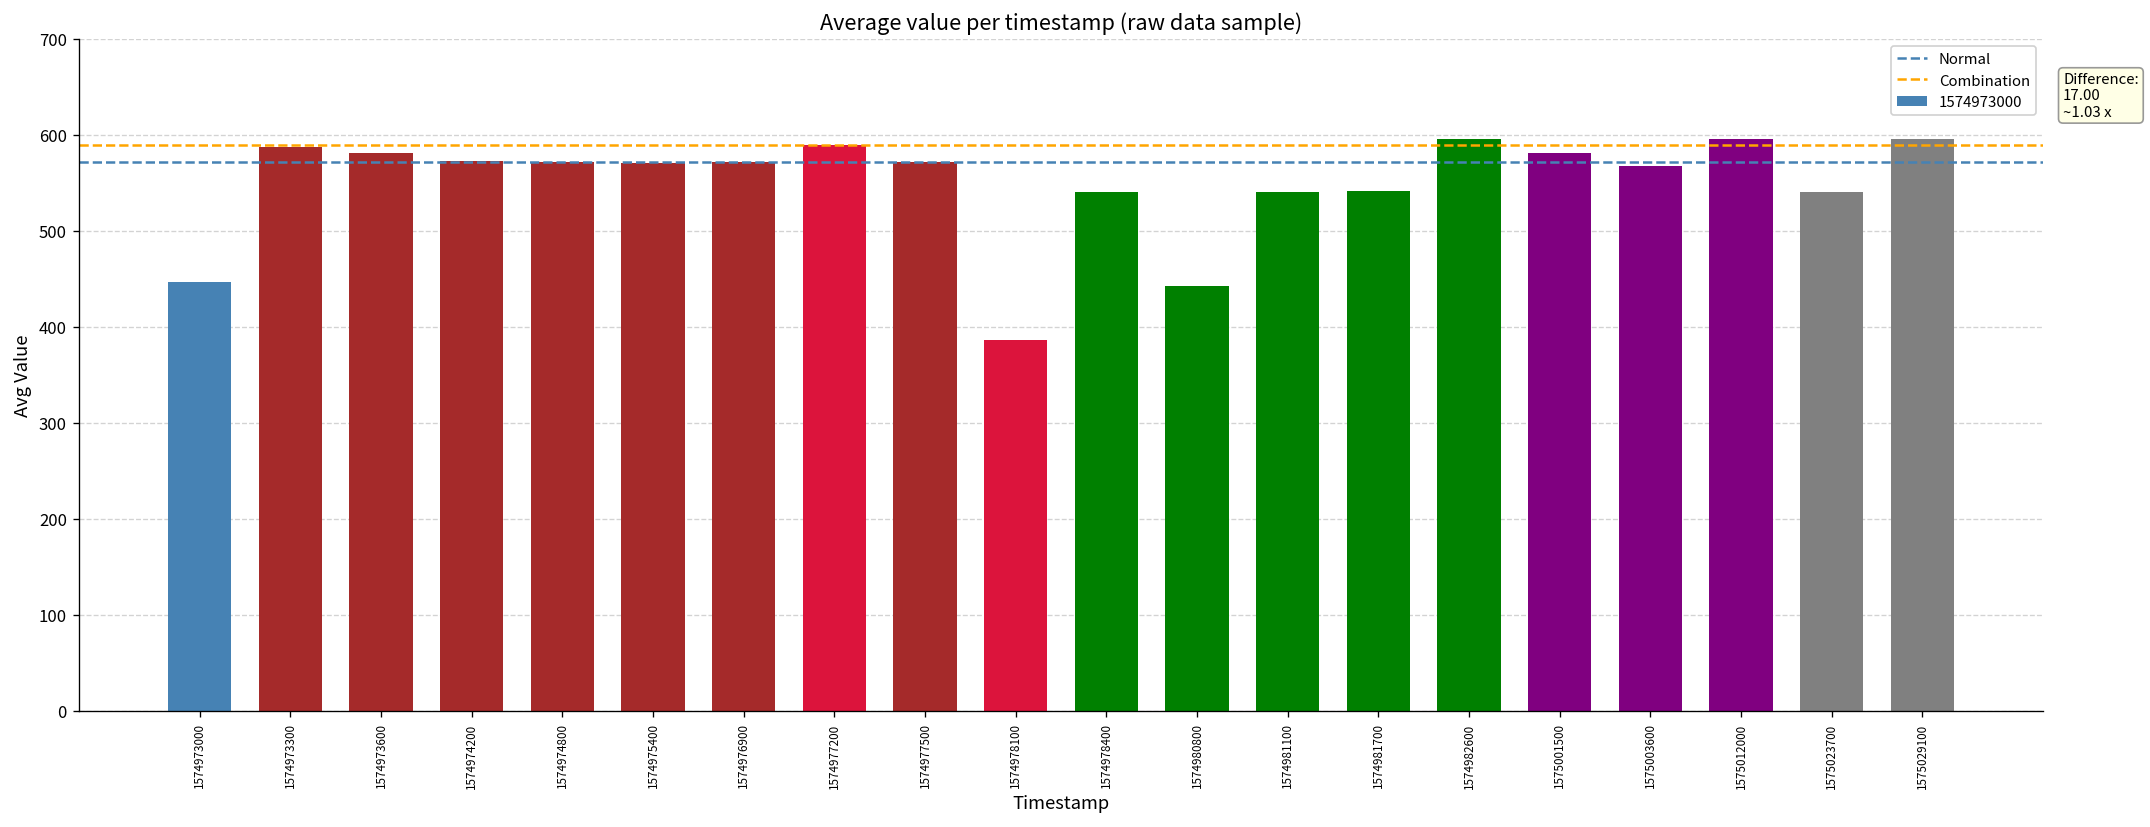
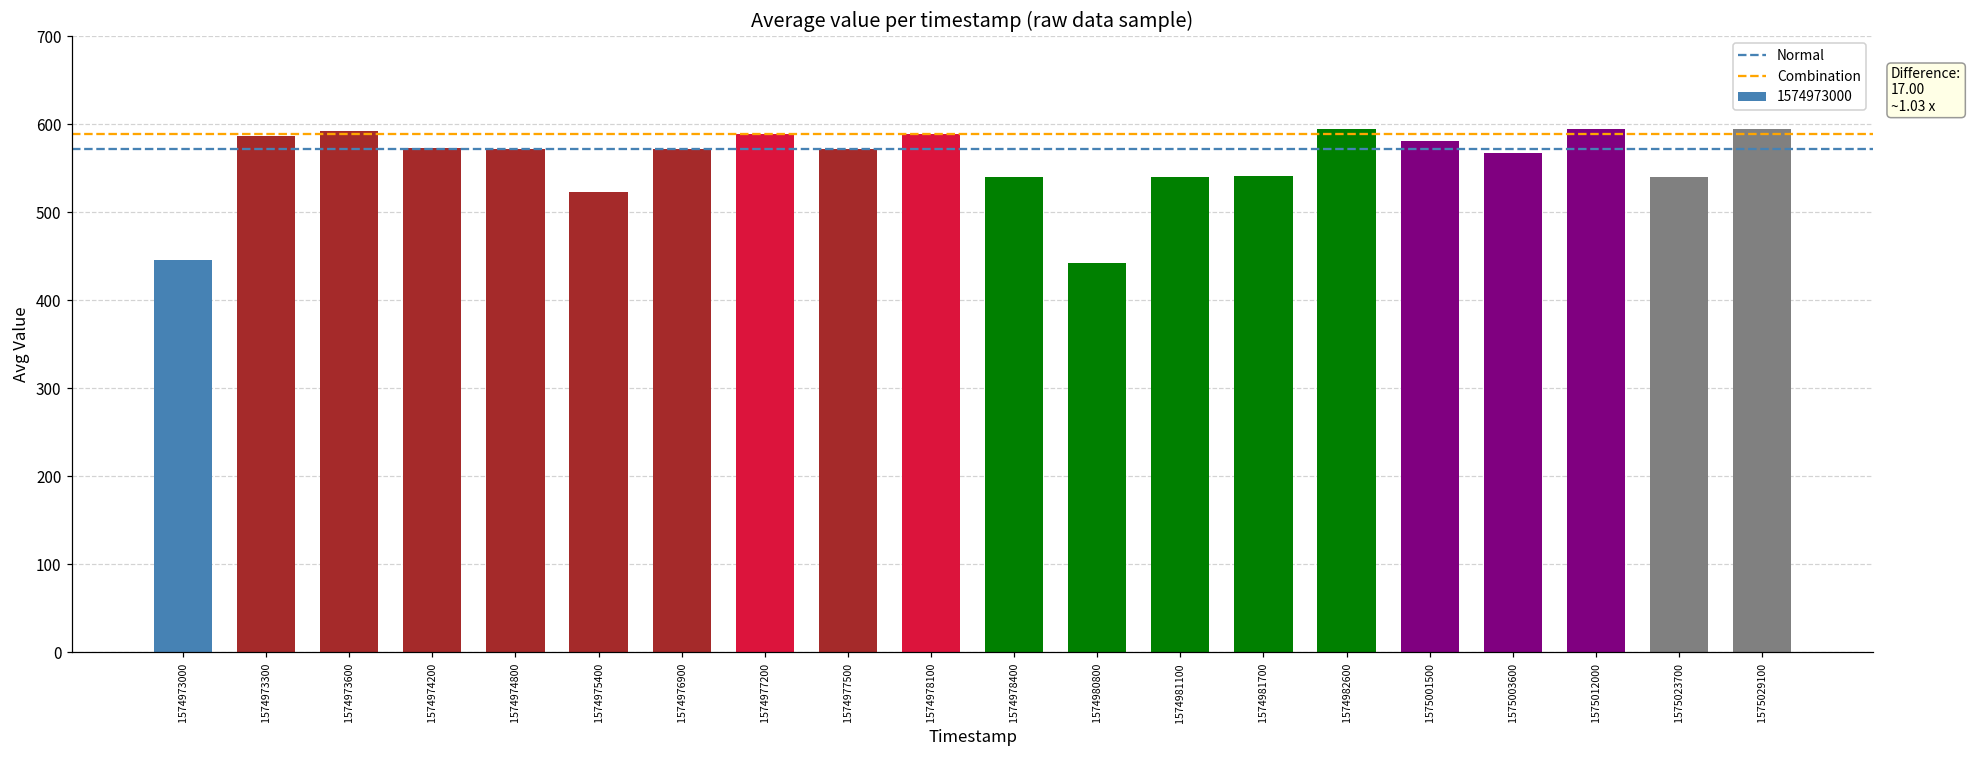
1574973600: 580 -> 590
1574975400: 570 -> 520
1574978100: 390 -> 590
